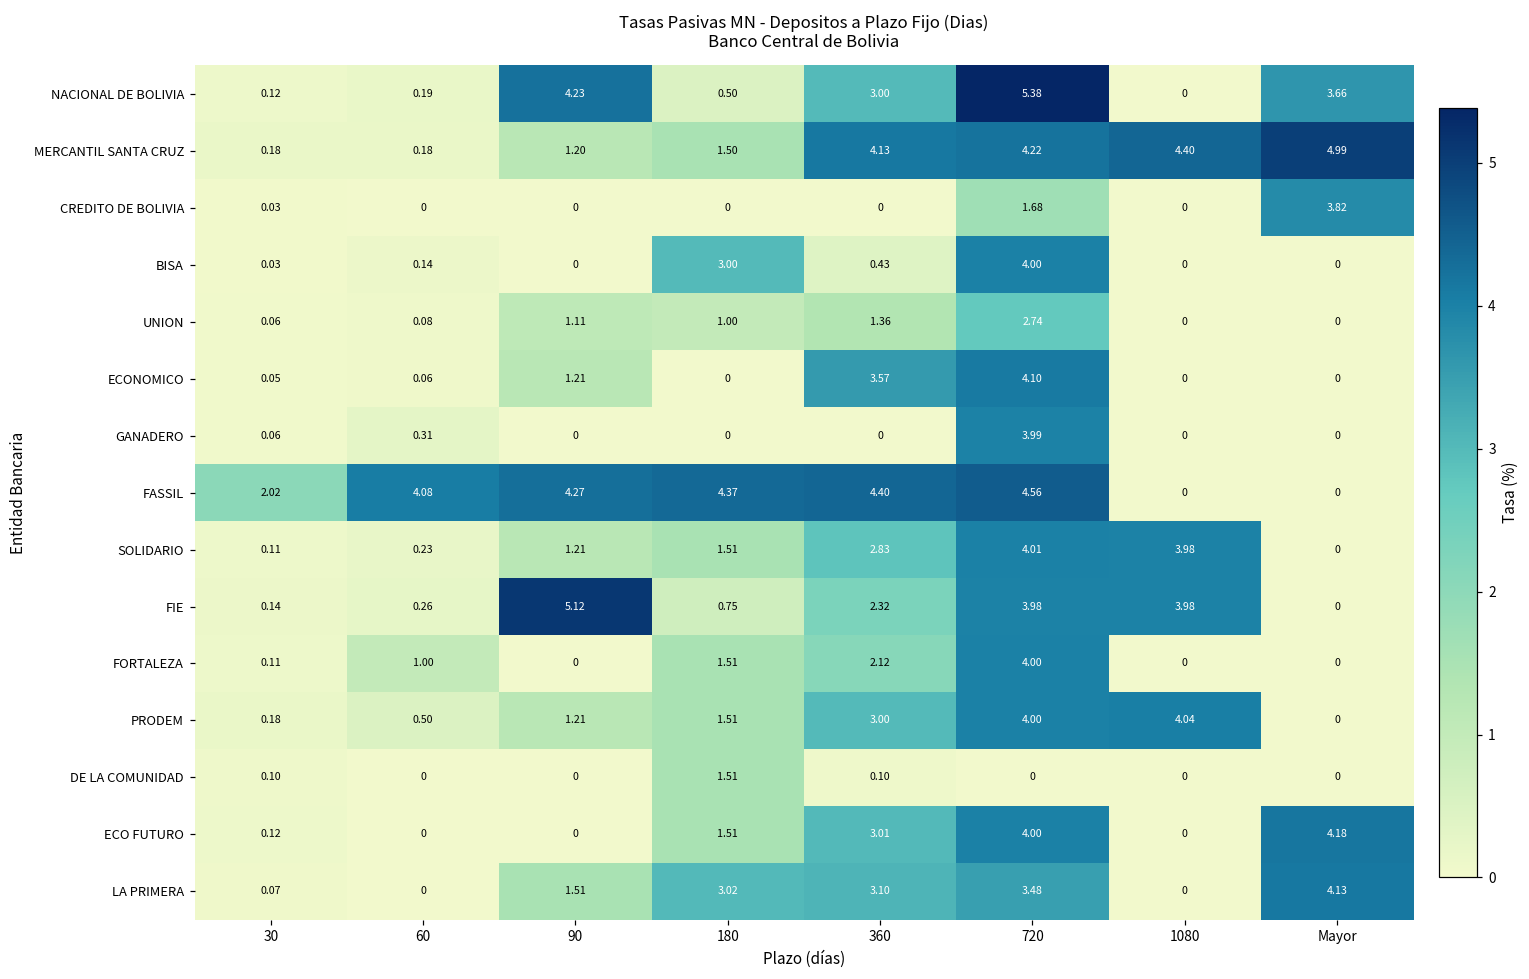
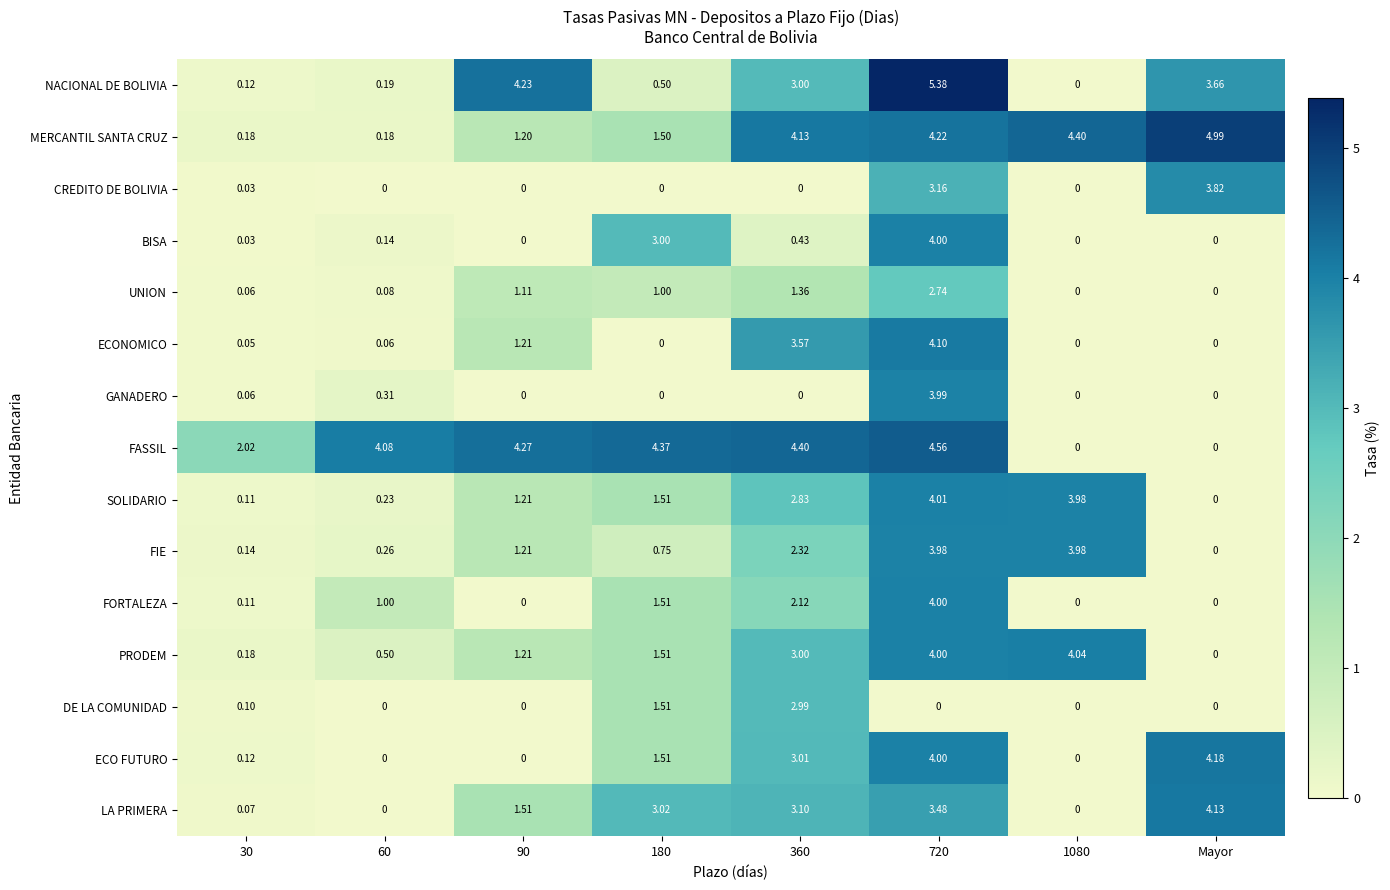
CREDITO DE BOLIVIA, 720: 1.68 -> 3.16
FIE, 90: 5.12 -> 1.21
DE LA COMUNIDAD, 360: 0.10 -> 2.99
